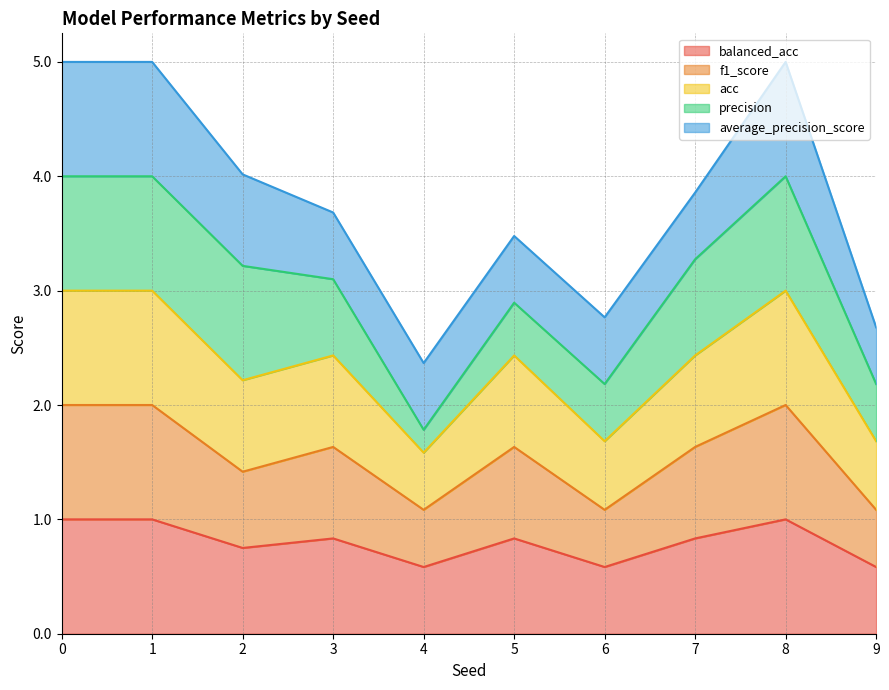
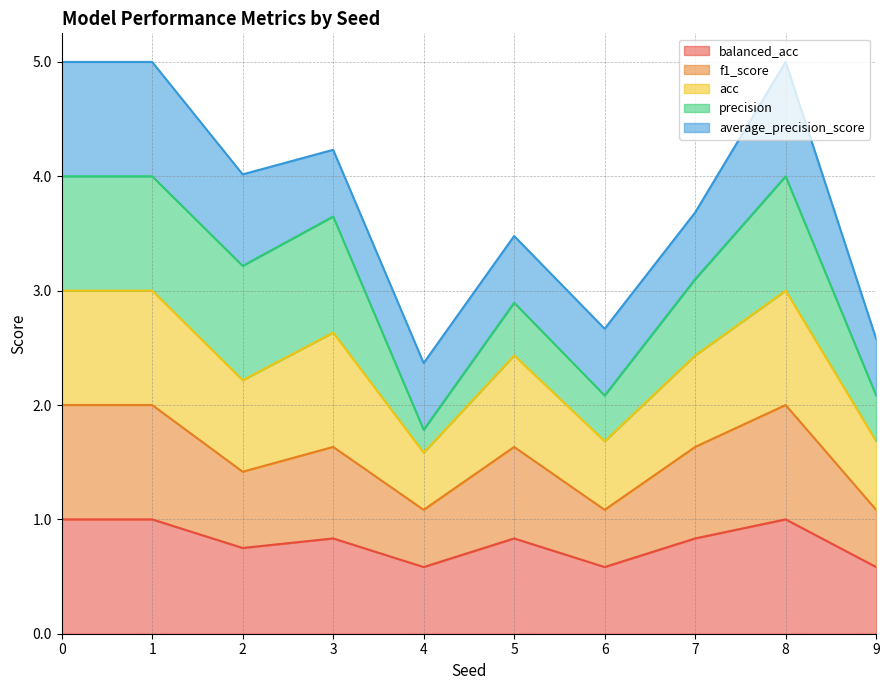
acc, 3: 0.8 -> 1.0
precision, 3: 0.67 -> 1.01
precision, 6: 0.5 -> 0.4
precision, 7: 0.84 -> 0.67
precision, 9: 0.5 -> 0.4
